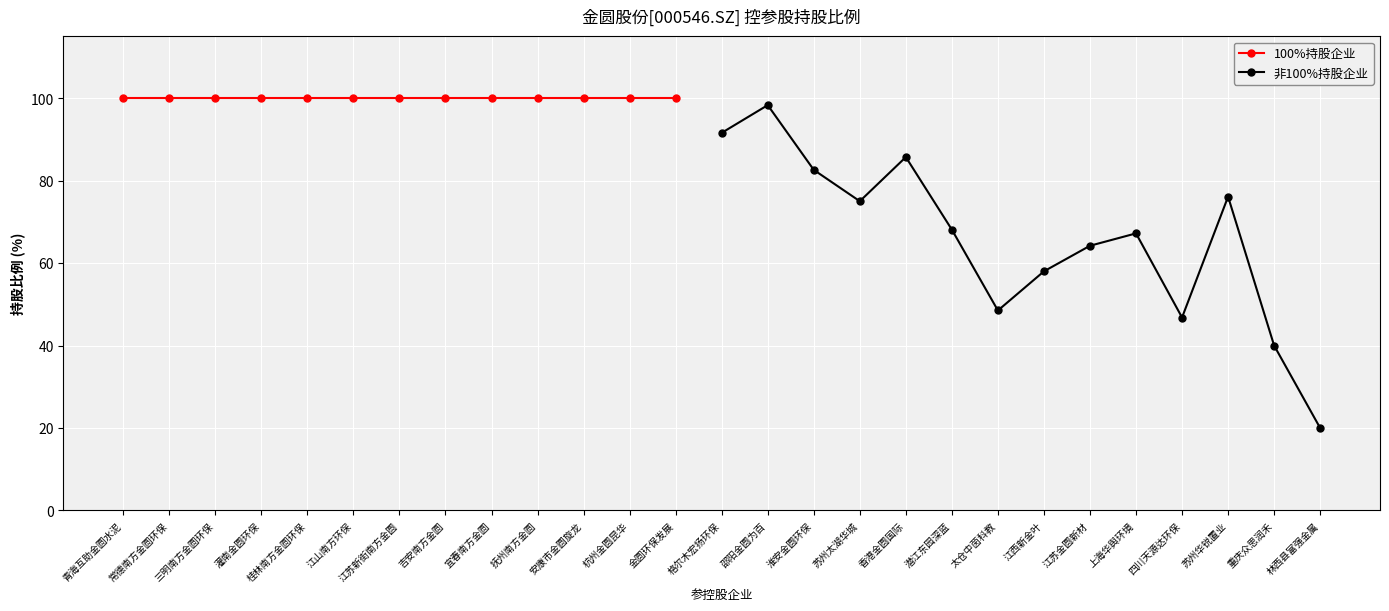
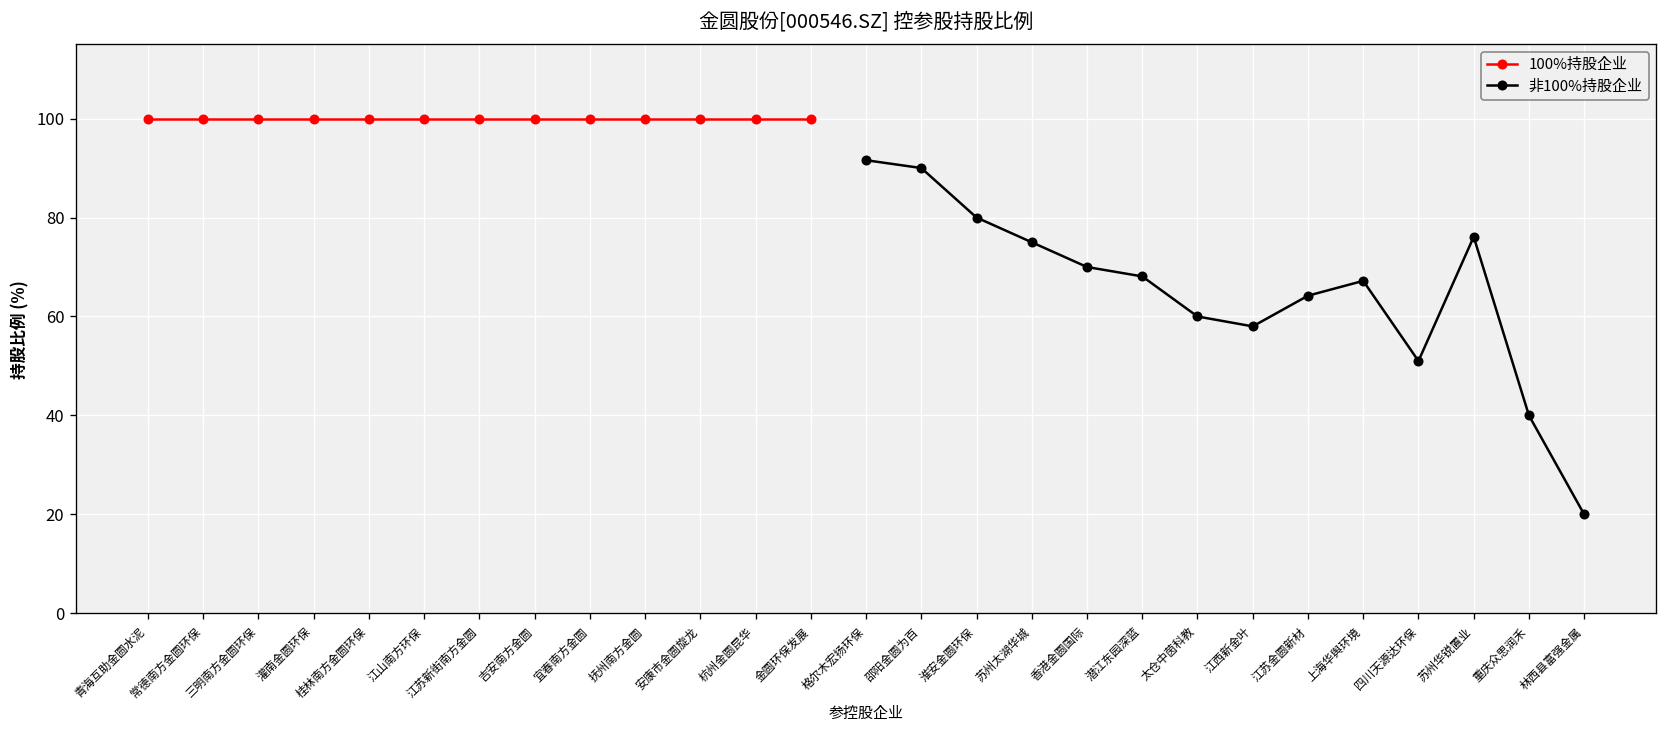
非100%持股企业, 邵阳金圆为百: 98 -> 90
非100%持股企业, 淮安金圆环保: 83 -> 80
非100%持股企业, 香港金圆国际: 86 -> 70
非100%持股企业, 太仓中茵科教: 49 -> 60
非100%持股企业, 四川天源达环保: 47 -> 51
